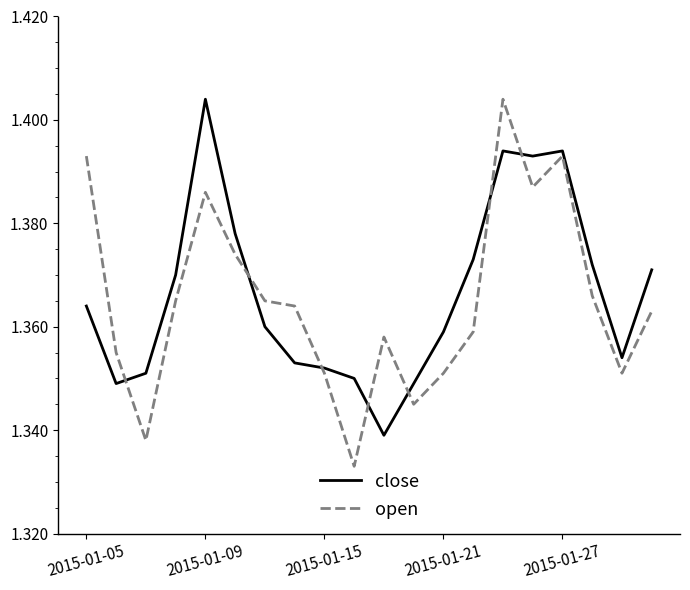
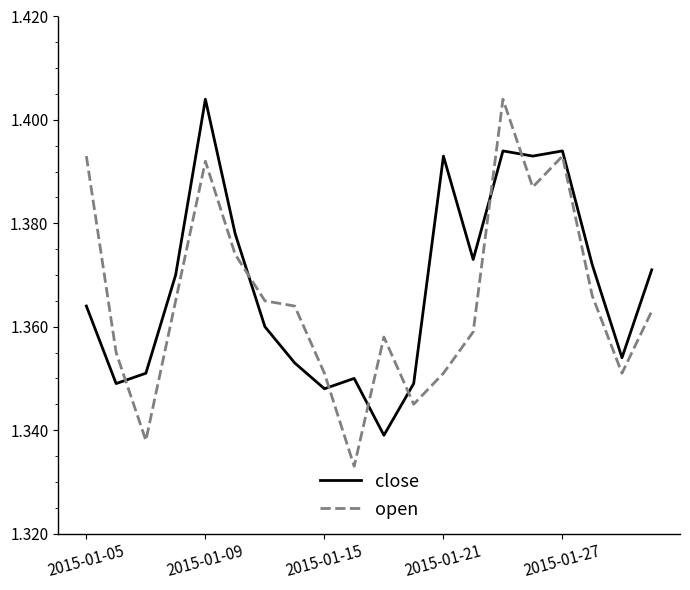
open, 2015-01-09: 1.386 -> 1.392
close, 2015-01-15: 1.352 -> 1.348
close, 2015-01-21: 1.359 -> 1.393
